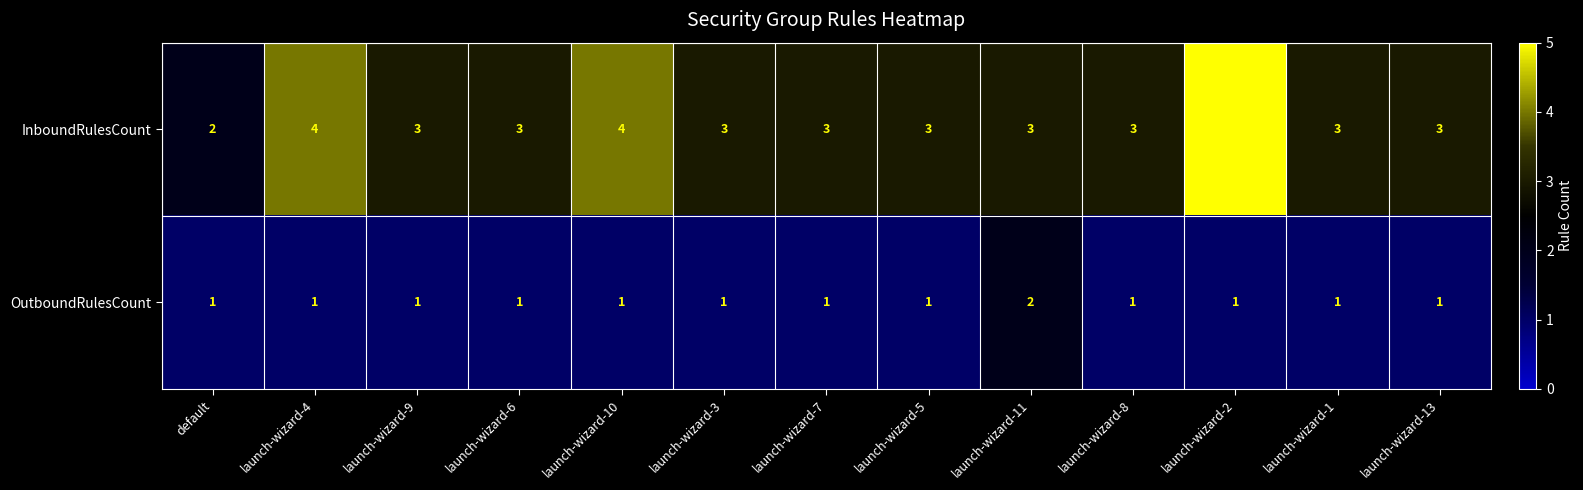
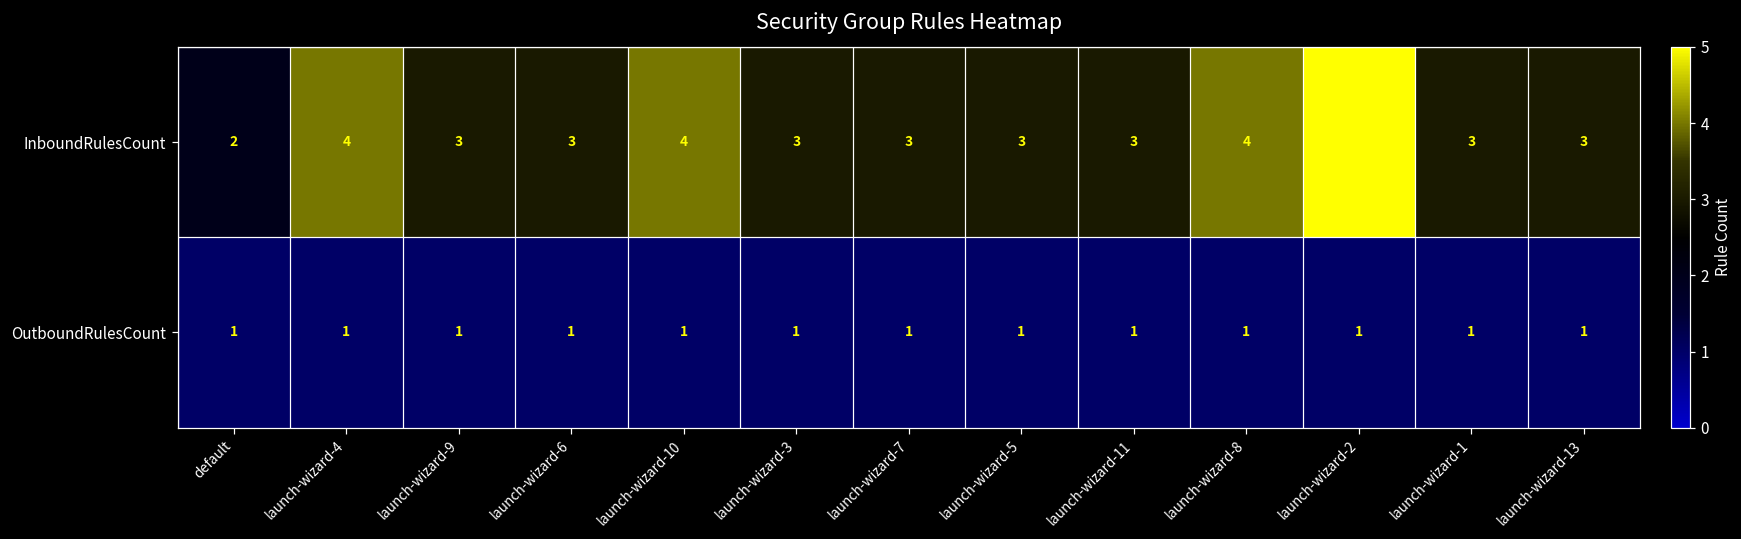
InboundRulesCount, launch-wizard-8: 3 -> 4
OutboundRulesCount, launch-wizard-11: 2 -> 1
